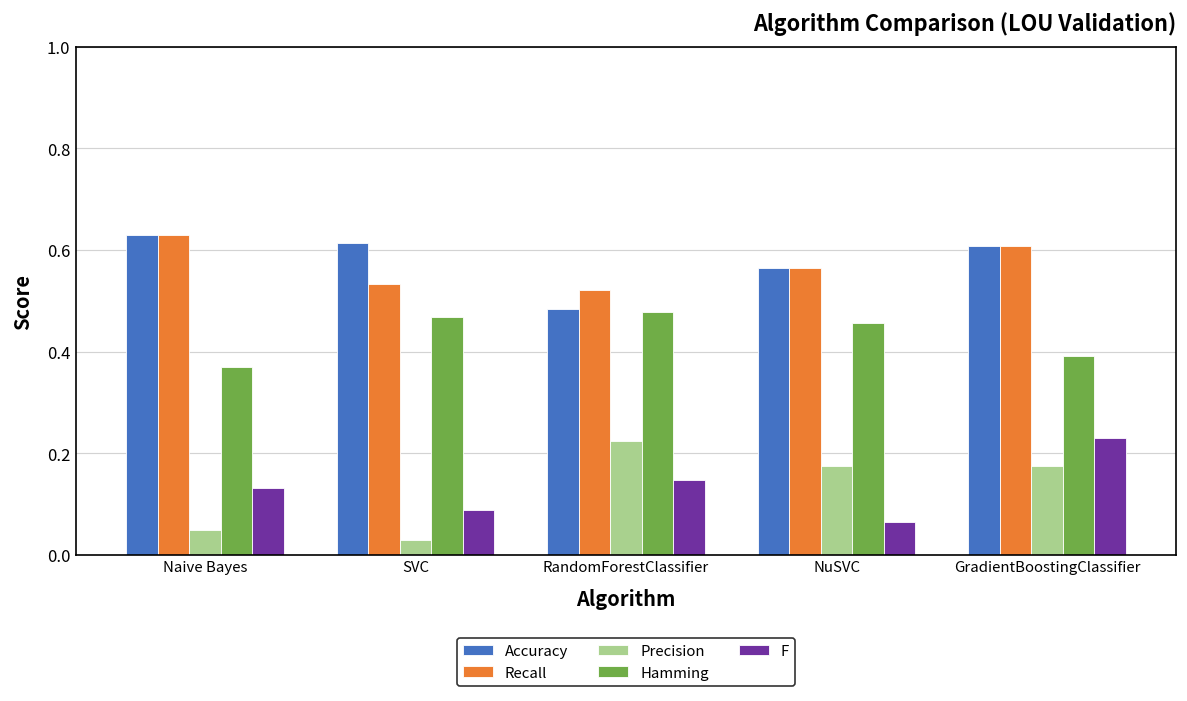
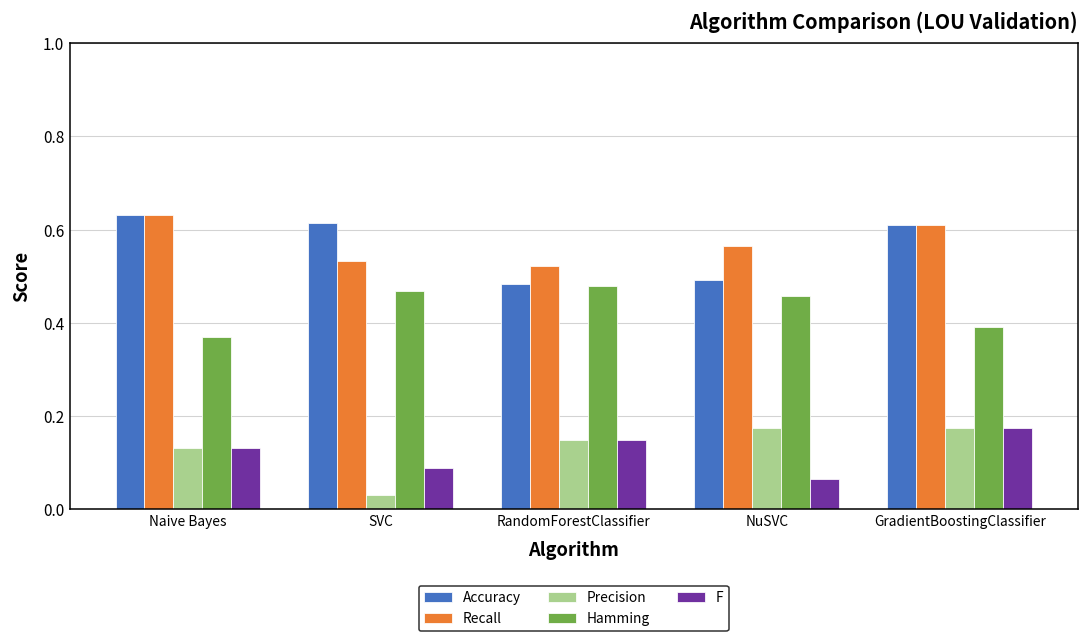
Precision, Naive Bayes: 0.05 -> 0.13
Precision, RandomForestClassifier: 0.22 -> 0.15
Accuracy, NuSVC: 0.57 -> 0.49
F, GradientBoostingClassifier: 0.23 -> 0.17
